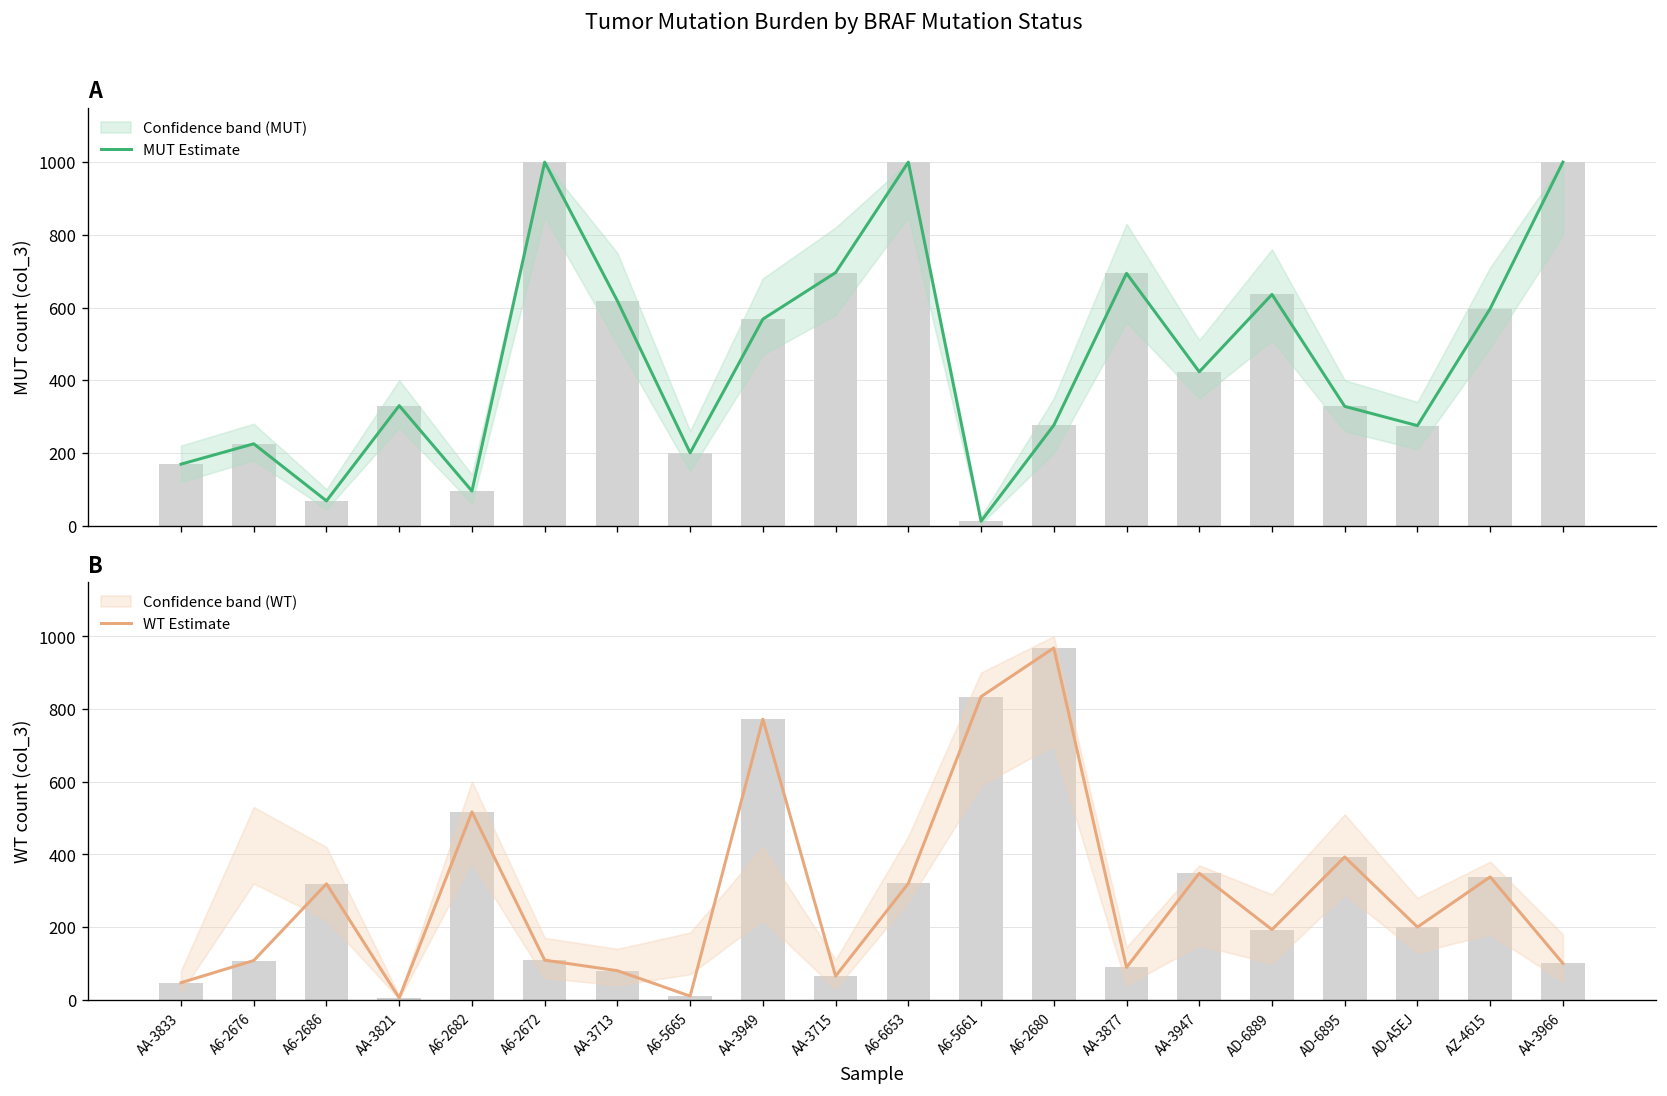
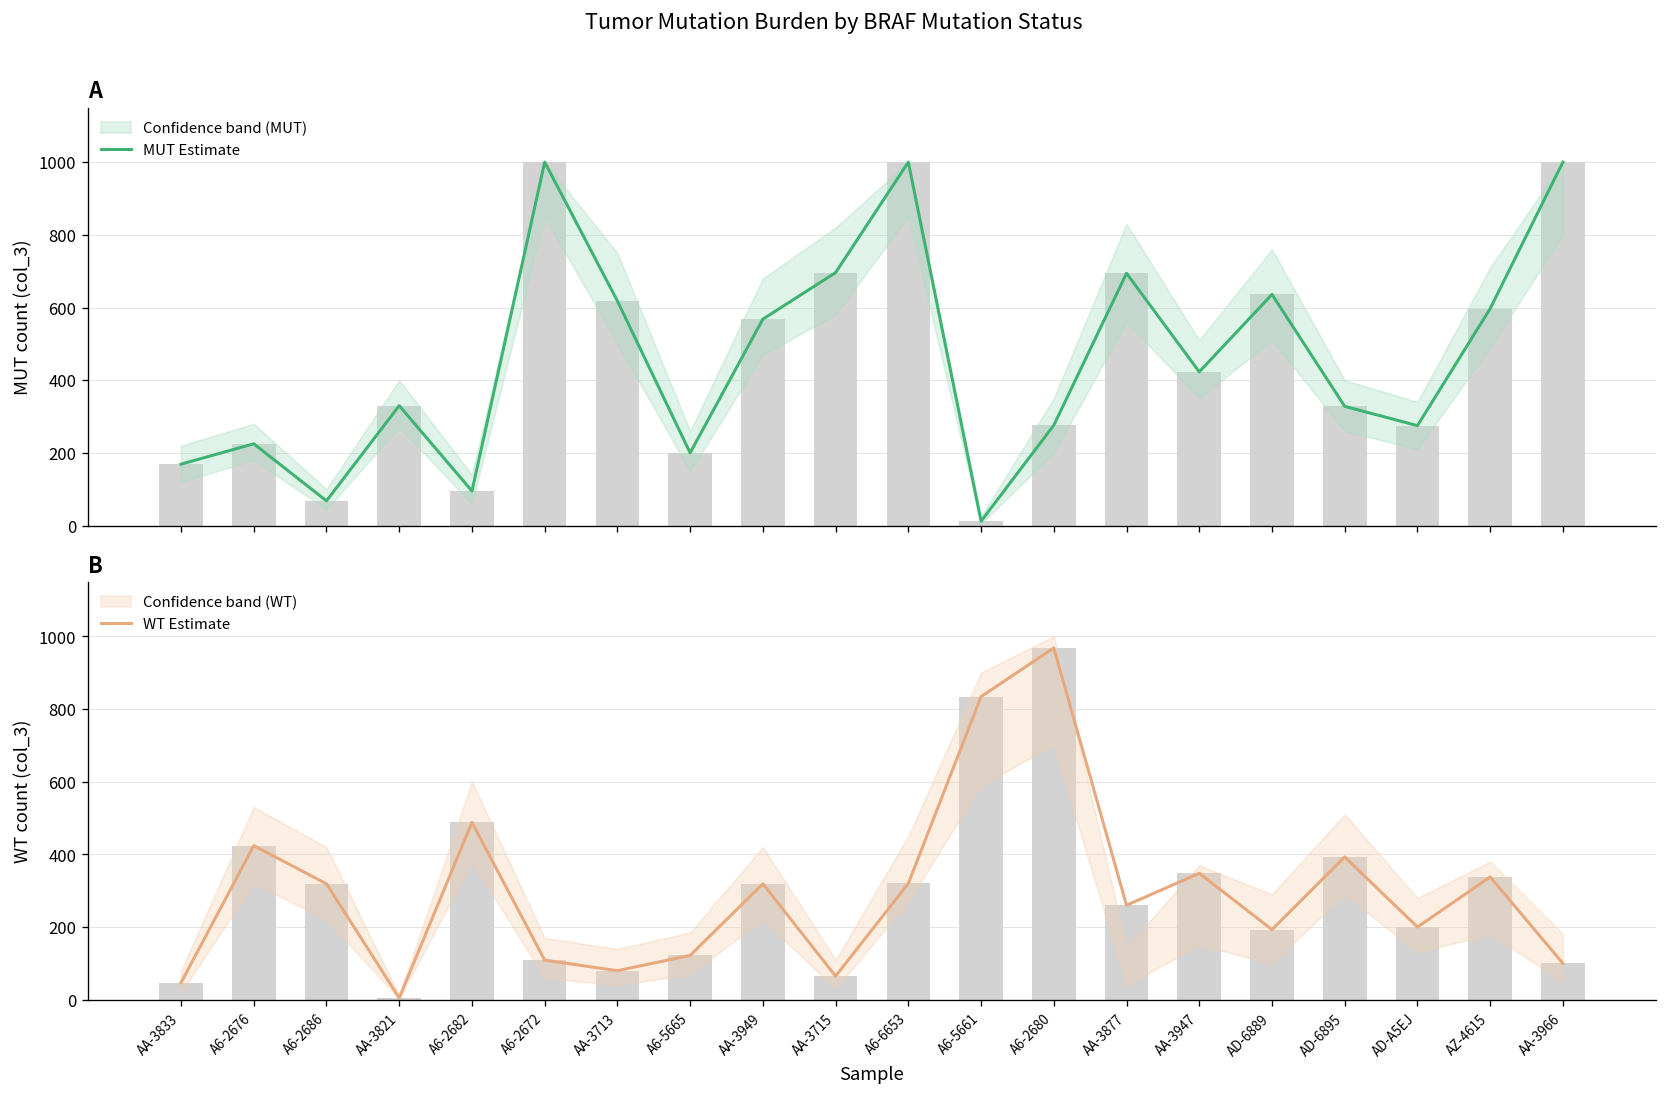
B, WT Estimate, A6-2676: 110 -> 420
B, WT Estimate, A6-2682: 520 -> 490
B, WT Estimate, A6-5665: 10 -> 120
B, WT Estimate, AA-3949: 770 -> 320
B, WT Estimate, AA-3877: 90 -> 260
